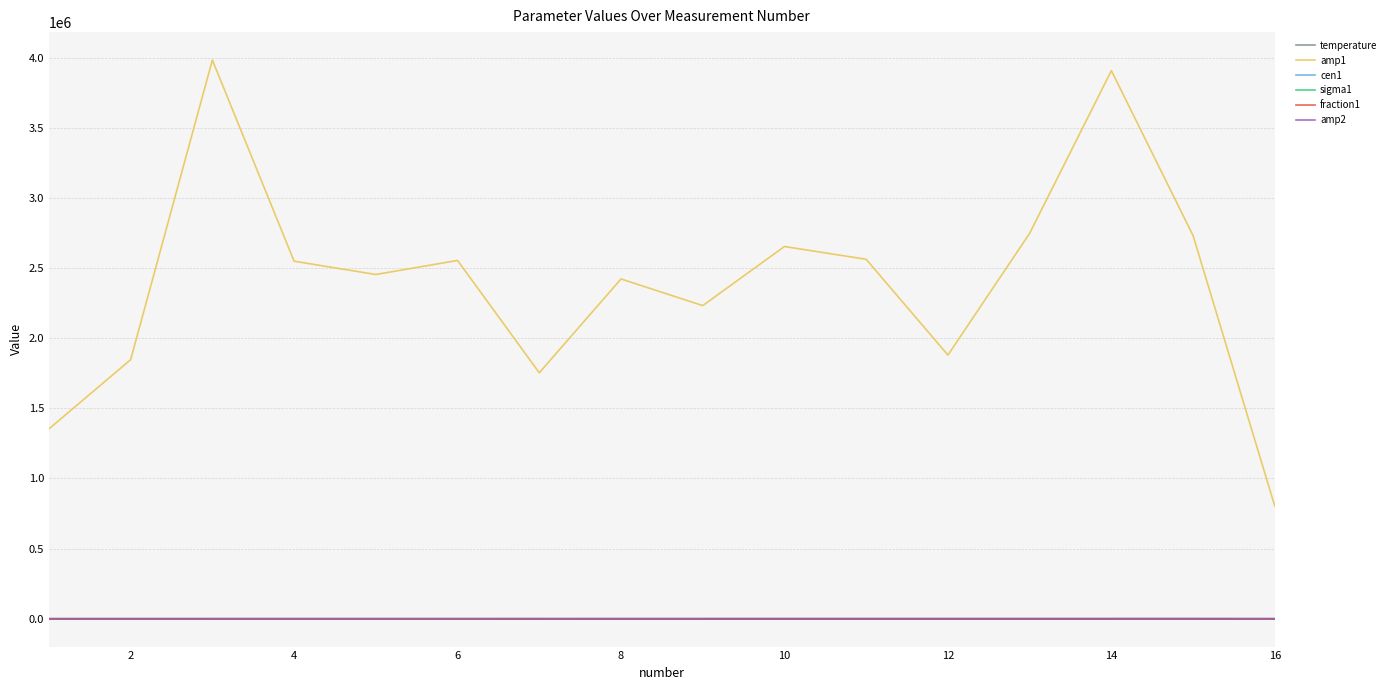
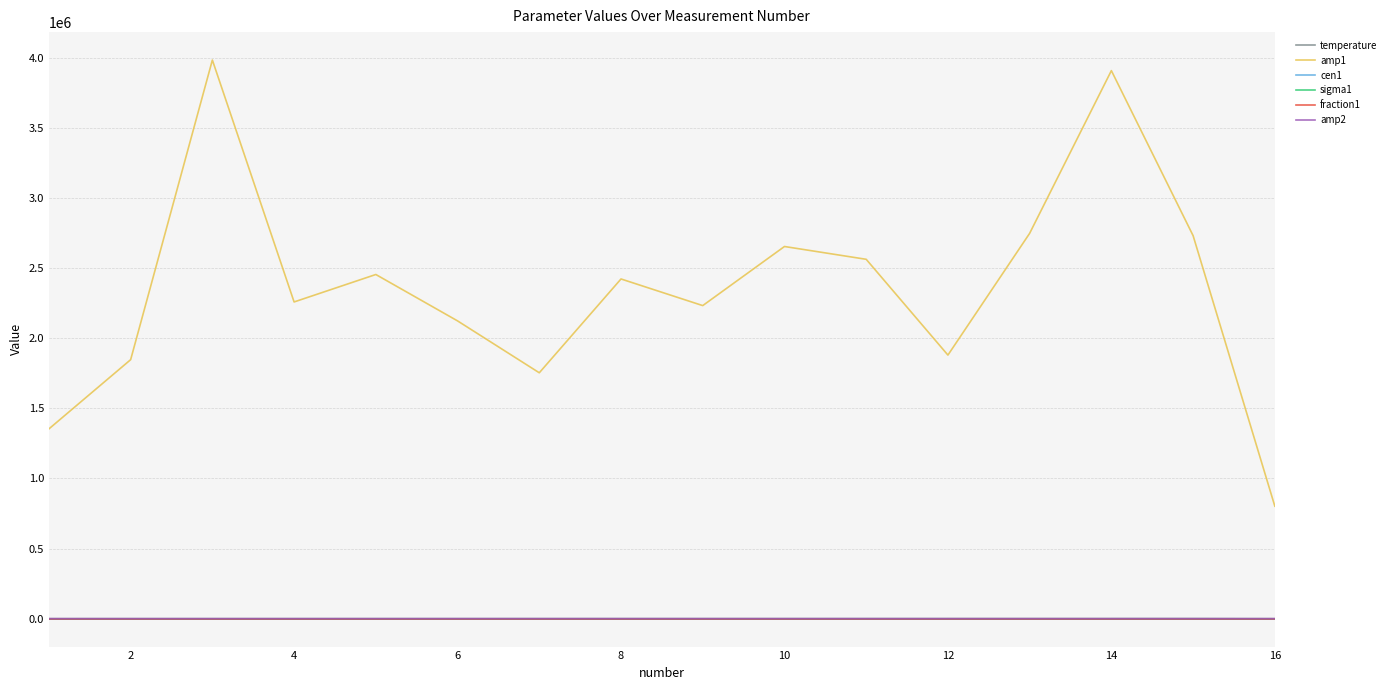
amp1, 4: 2550000 -> 2260000
amp1, 6: 2550000 -> 2120000
